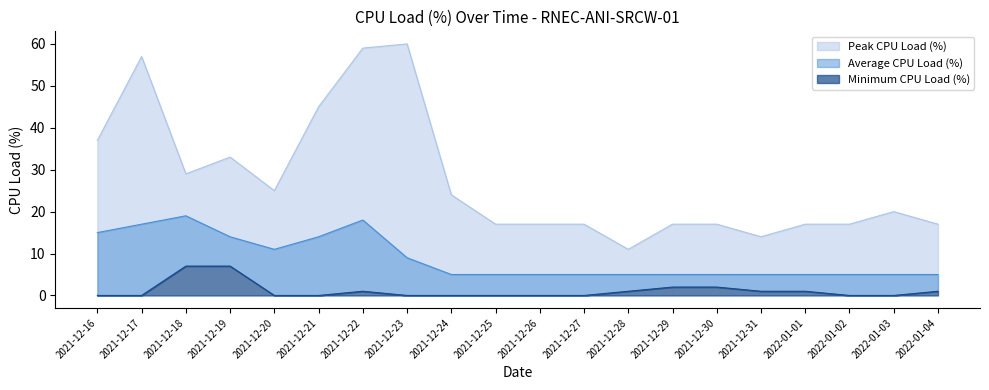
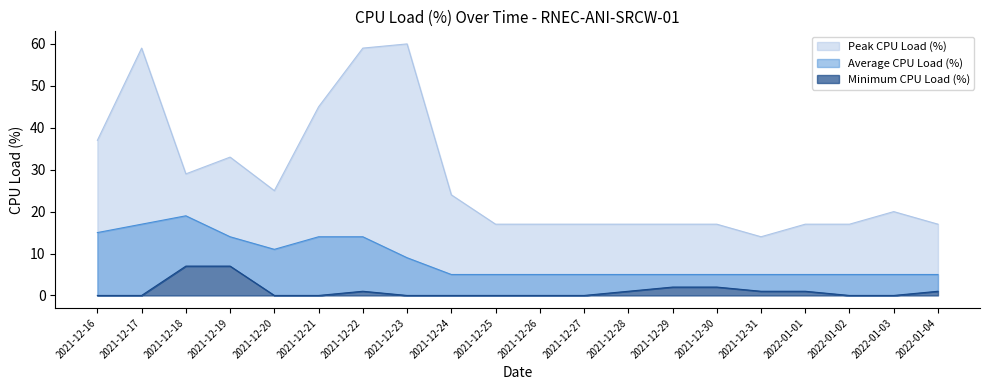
Peak CPU Load (%), 2021-12-17: 57 -> 59
Average CPU Load (%), 2021-12-22: 18 -> 14
Peak CPU Load (%), 2021-12-28: 11 -> 17
